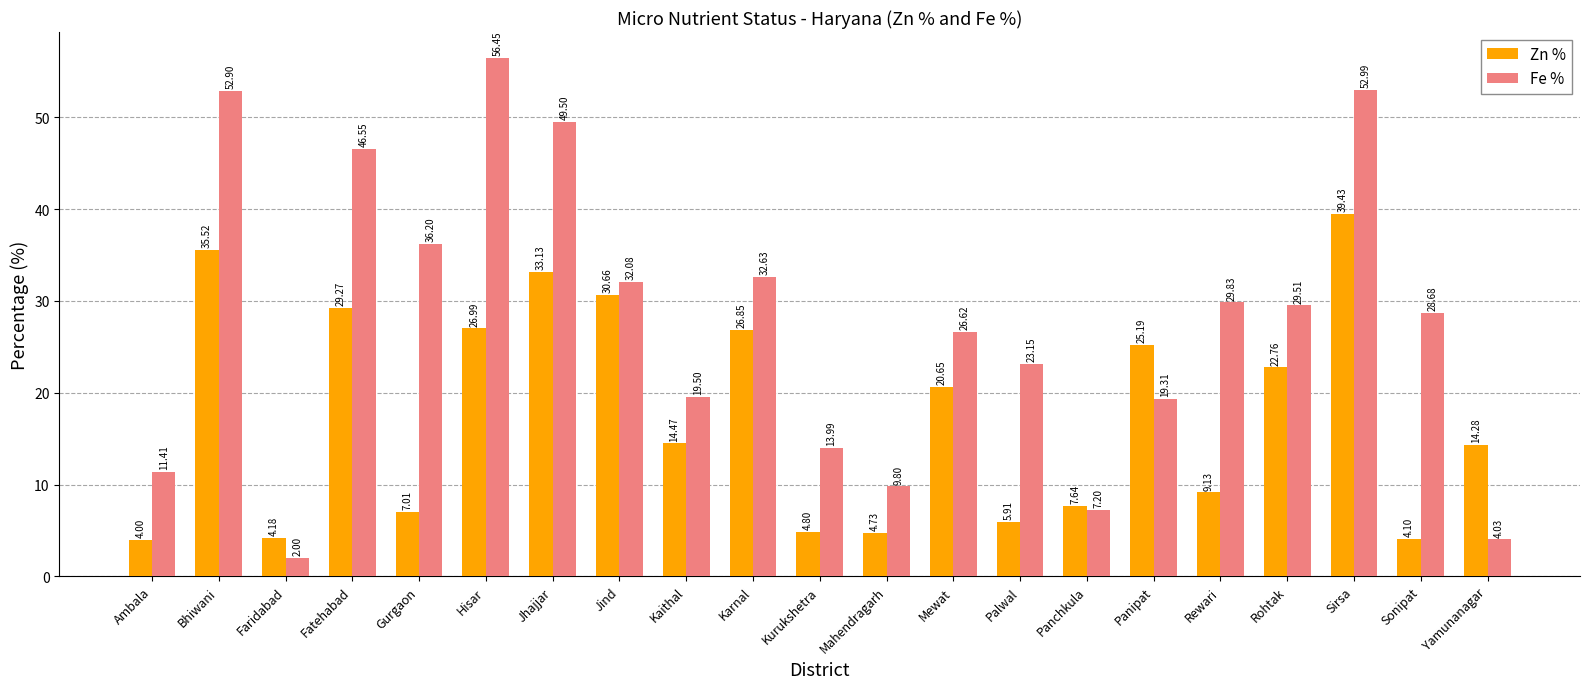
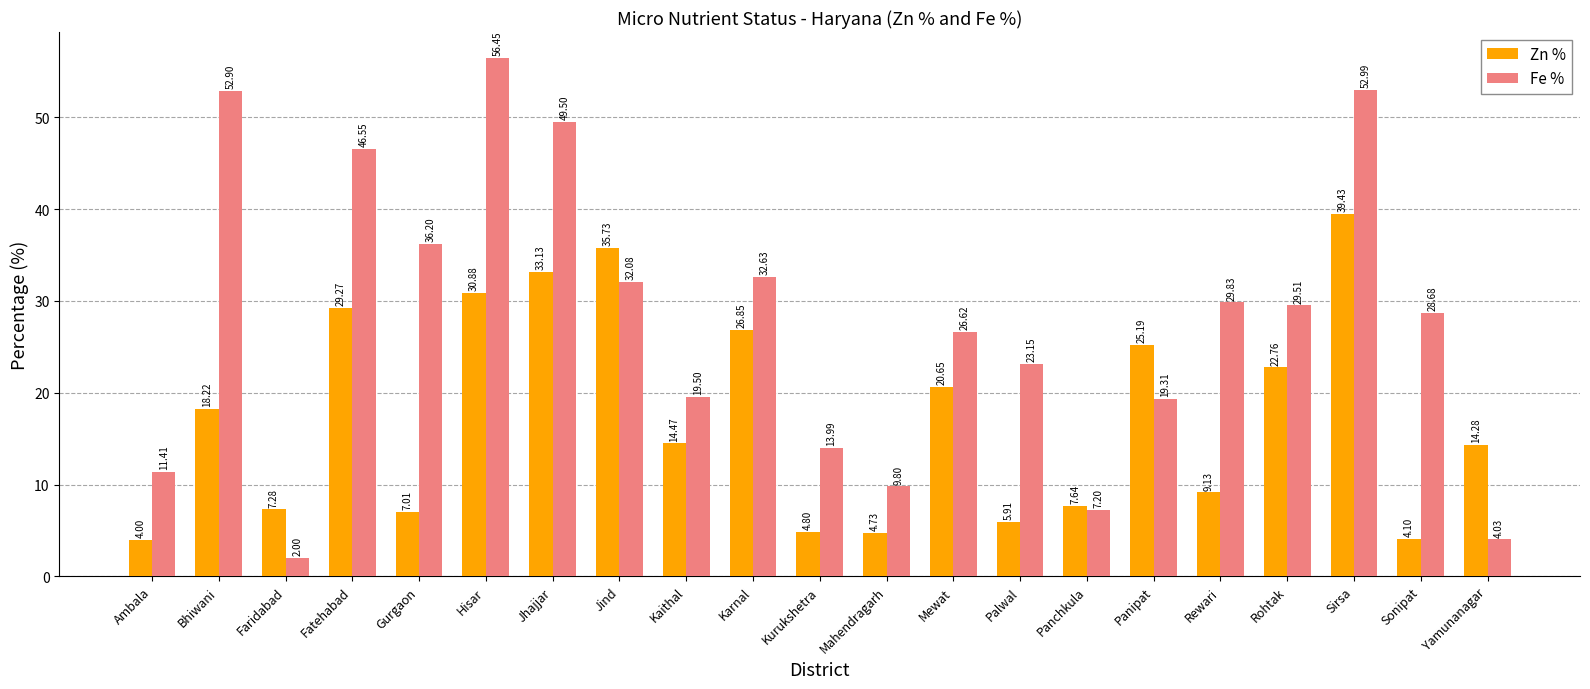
Zn %, Bhiwani: 35.52 -> 18.22
Zn %, Faridabad: 4.18 -> 7.28
Zn %, Hisar: 26.99 -> 30.88
Zn %, Jind: 30.66 -> 35.73
